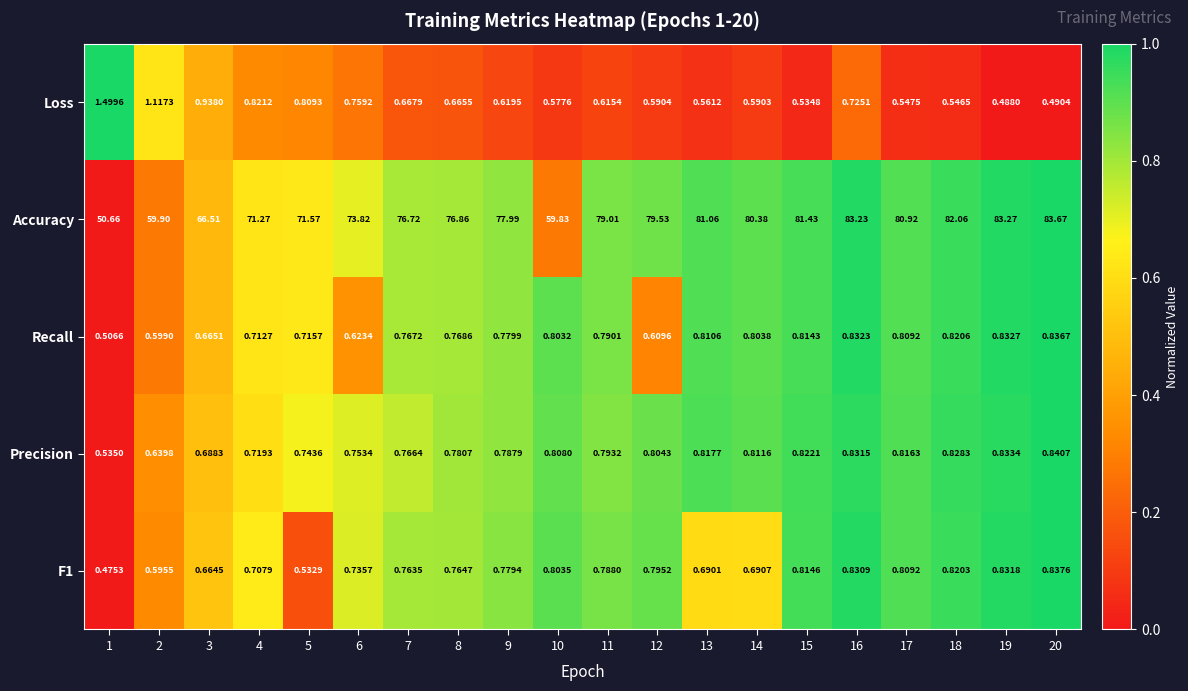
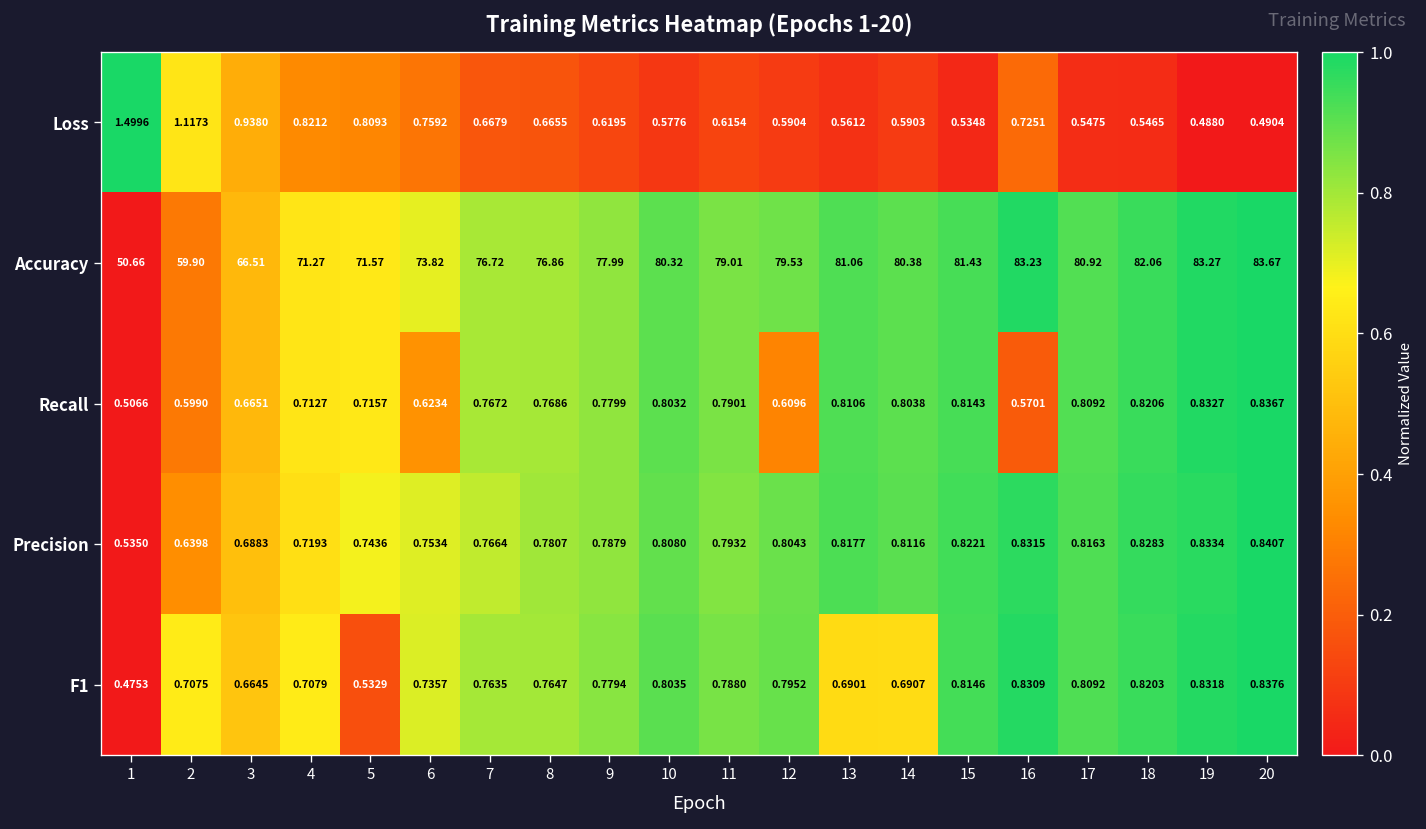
Accuracy, 10: 59.83 -> 80.32
Recall, 16: 0.8323 -> 0.5701
F1, 2: 0.5955 -> 0.7075
